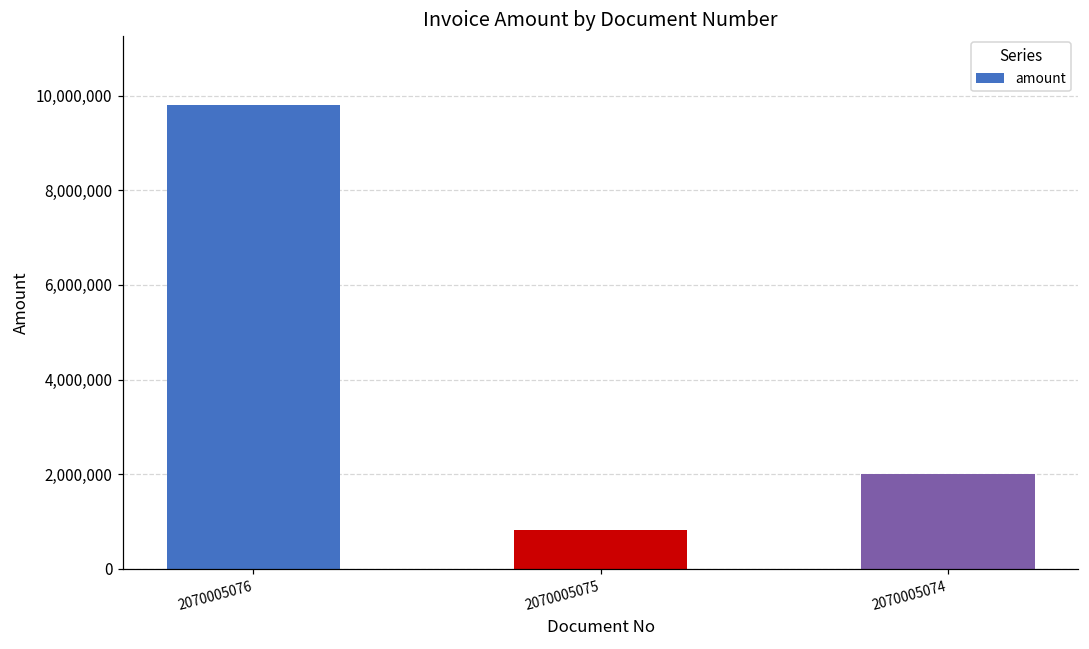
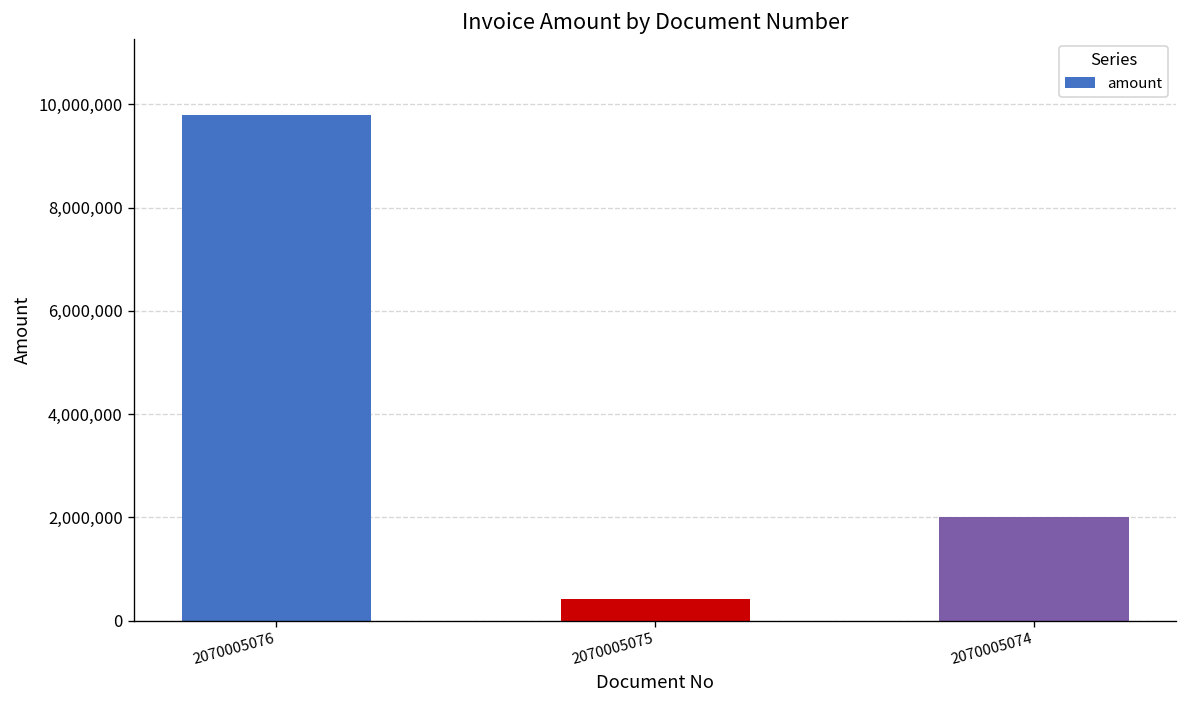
2070005075: 800,000 -> 400,000
